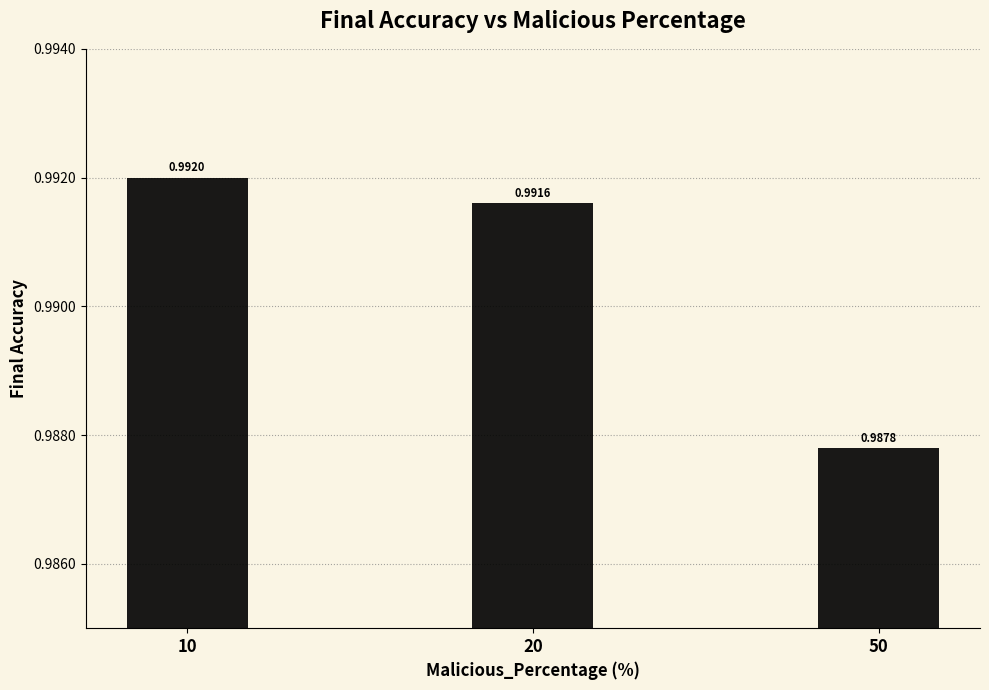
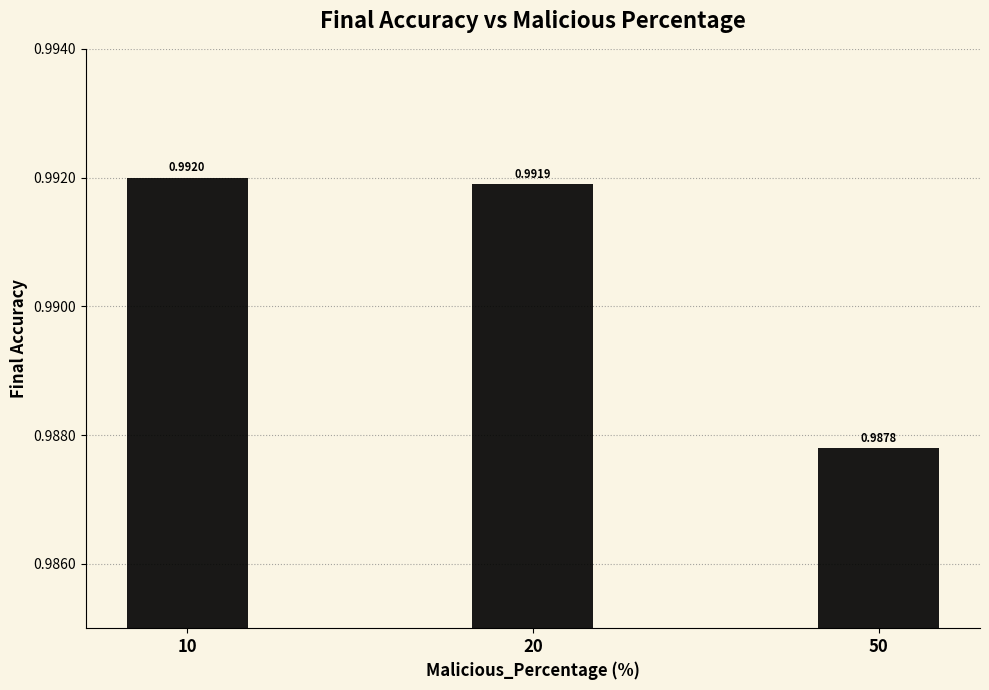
20: 0.9916 -> 0.9919
